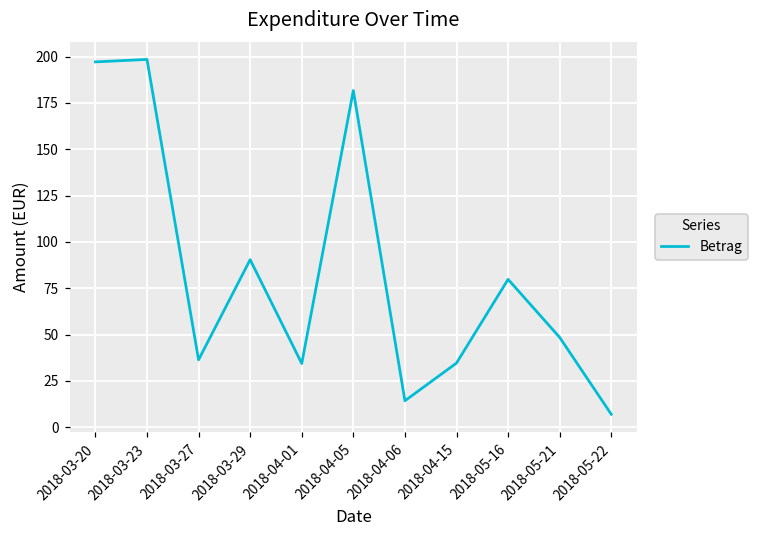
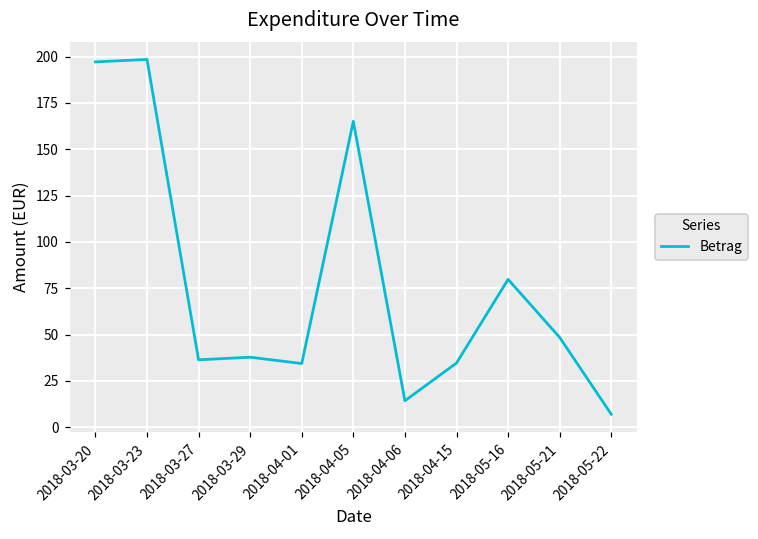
2018-03-29: 90 -> 38
2018-04-05: 182 -> 165
